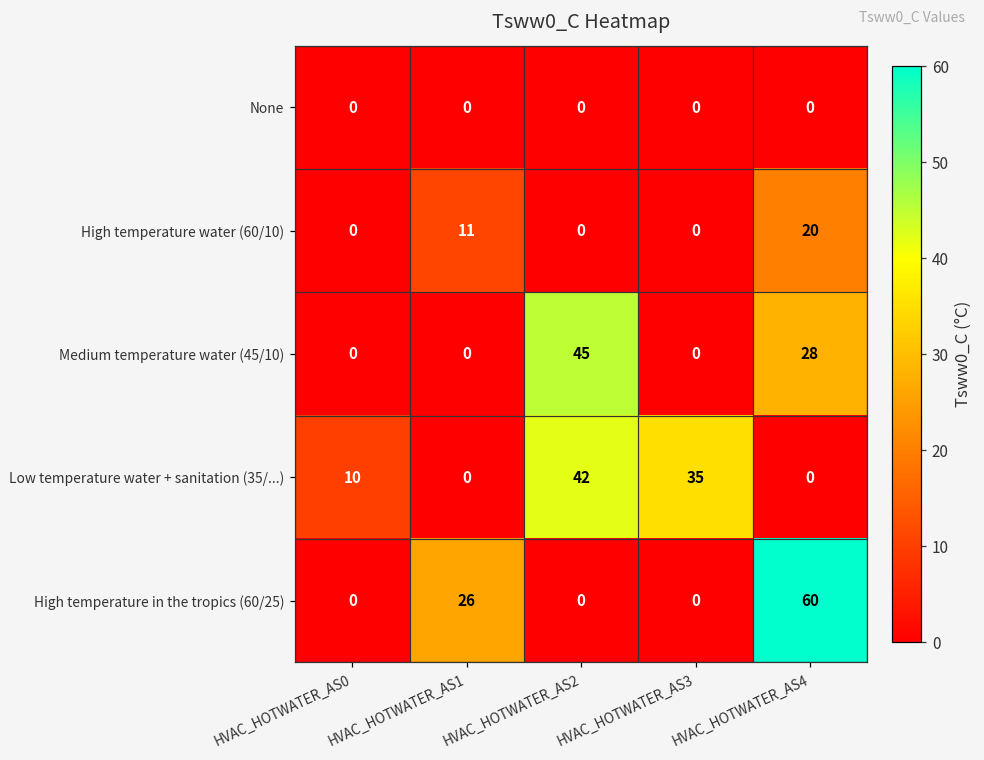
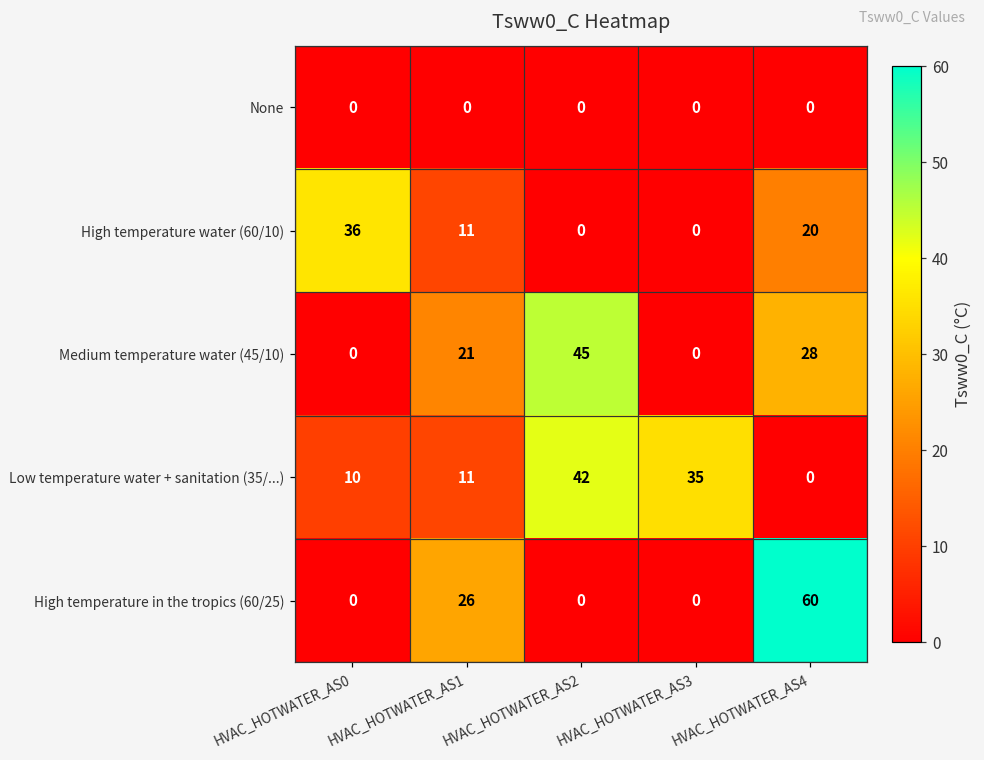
High temperature water (60/10), HVAC_HOTWATER_AS0: 0 -> 36
Medium temperature water (45/10), HVAC_HOTWATER_AS1: 0 -> 21
Low temperature water + sanitation (35/...), HVAC_HOTWATER_AS1: 0 -> 11
